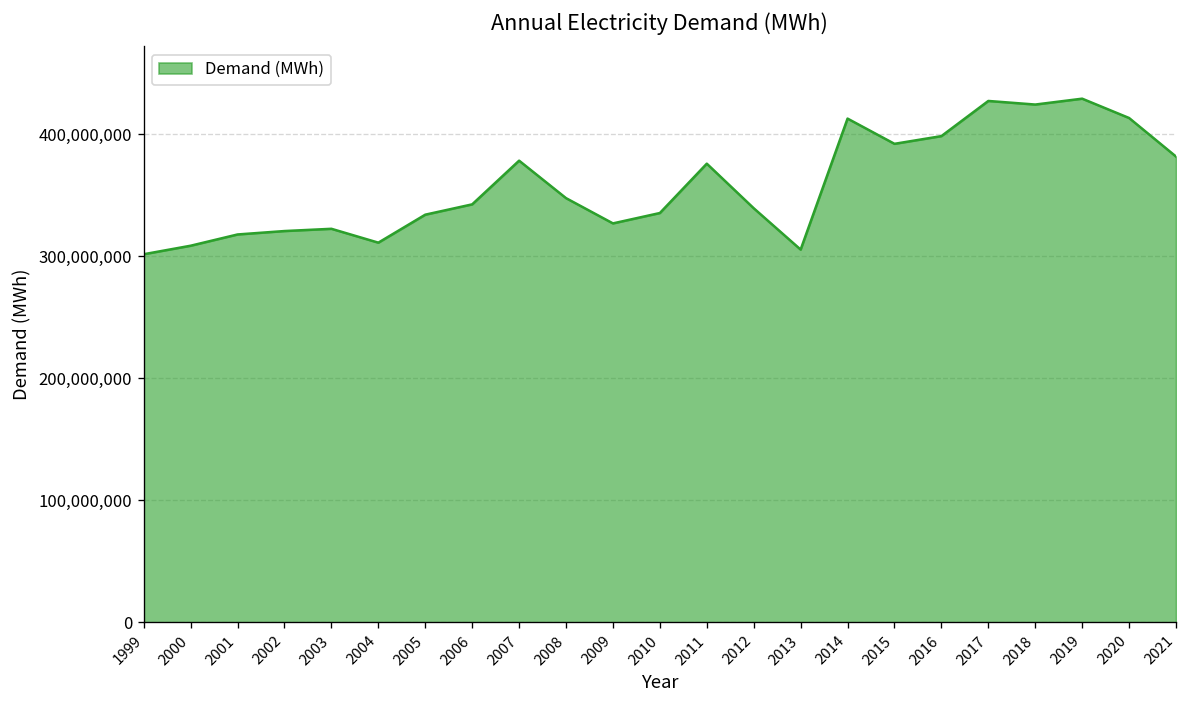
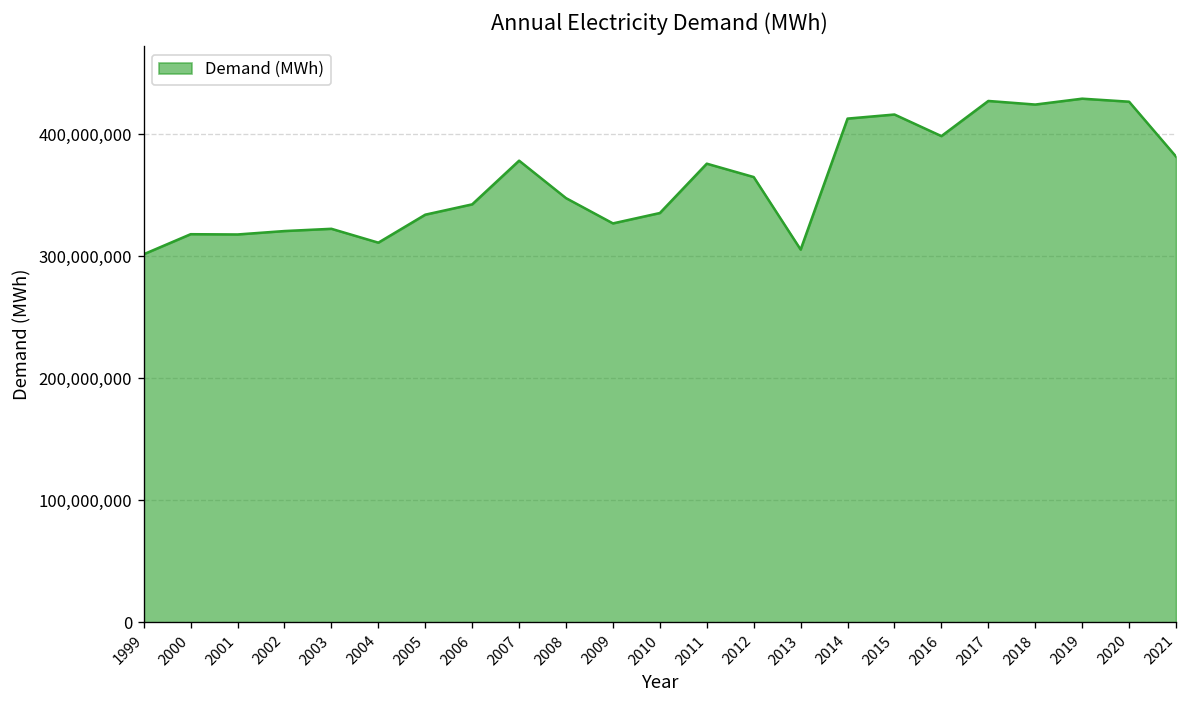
2000: 309,000,000 -> 318,000,000
2012: 340,000,000 -> 365,000,000
2015: 392,000,000 -> 416,000,000
2020: 414,000,000 -> 427,000,000
